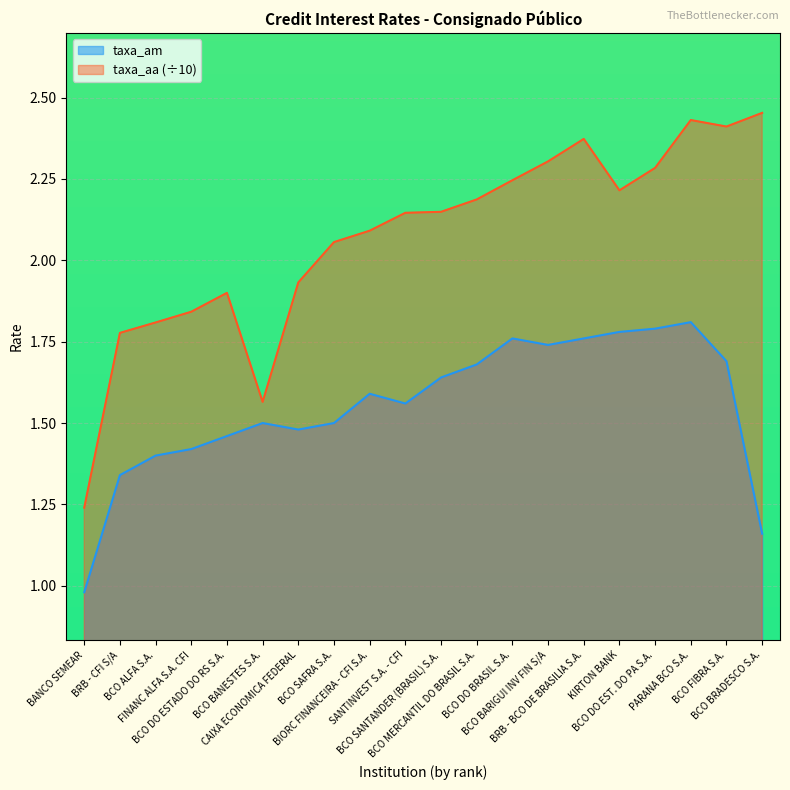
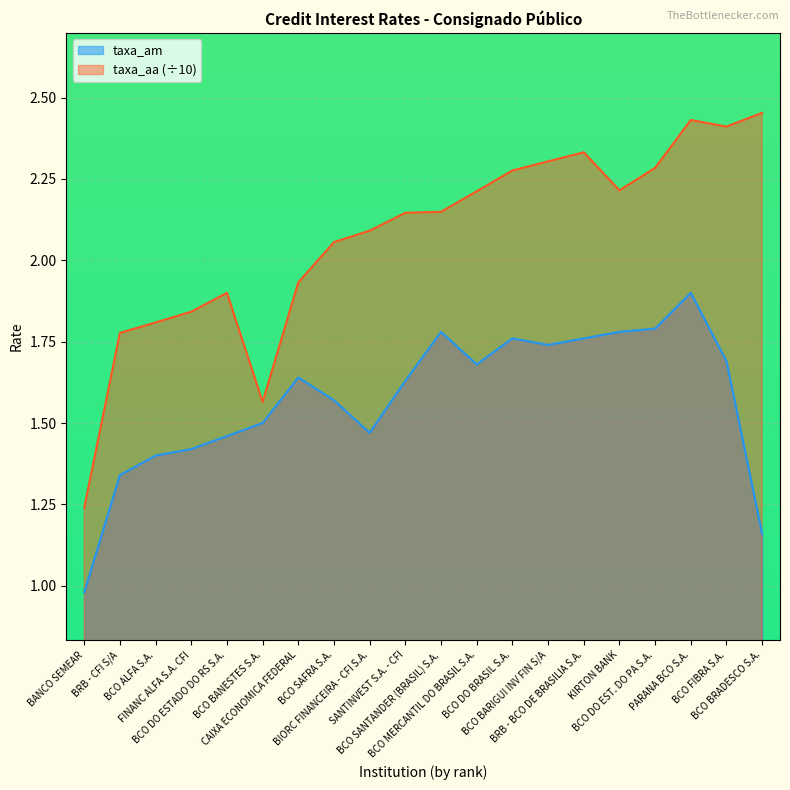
taxa_am, CAIXA ECONOMICA FEDERAL: 1.48 -> 1.64
taxa_am, BCO SAFRA S.A.: 1.50 -> 1.57
taxa_am, BIORC FINANCEIRA - CFI S.A.: 1.59 -> 1.47
taxa_am, SANTINVEST S.A. - CFI: 1.56 -> 1.63
taxa_am, BCO SANTANDER (BRASIL) S.A.: 1.64 -> 1.78
taxa_aa (÷10), BCO MERCANTIL DO BRASIL S.A.: 2.19 -> 2.21
taxa_aa (÷10), BCO DO BRASIL S.A.: 2.25 -> 2.28
taxa_aa (÷10), BRB - BCO DE BRASILIA S.A.: 2.37 -> 2.33
taxa_am, PARANA BCO S.A.: 1.81 -> 1.90
